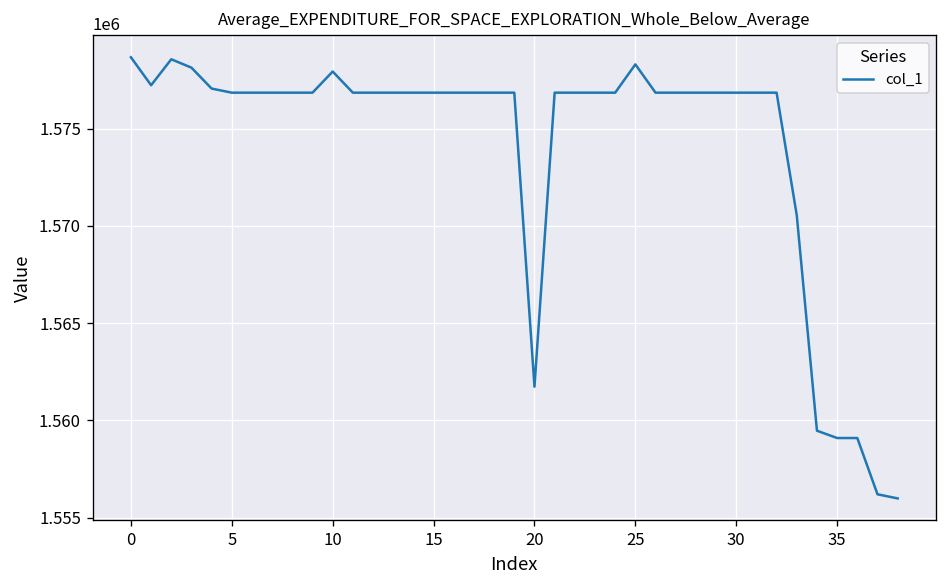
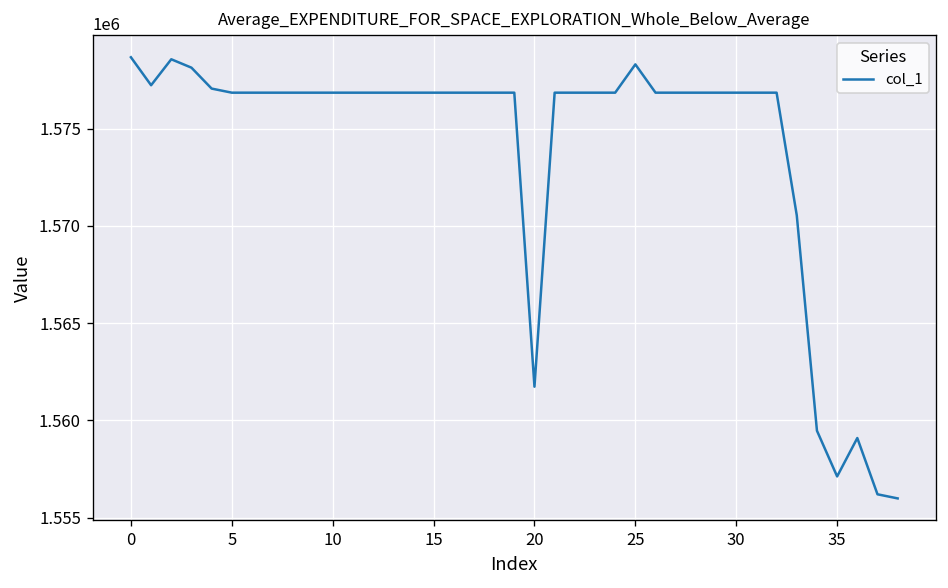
10: 1577900 -> 1576900
35: 1559100 -> 1557100
